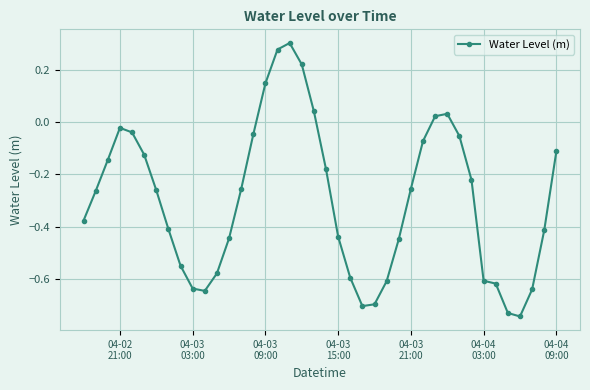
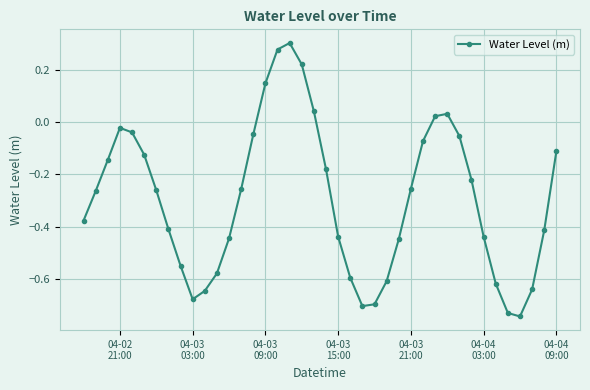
04-03 03:00: -0.64 -> -0.68
04-04 03:00: -0.61 -> -0.44
